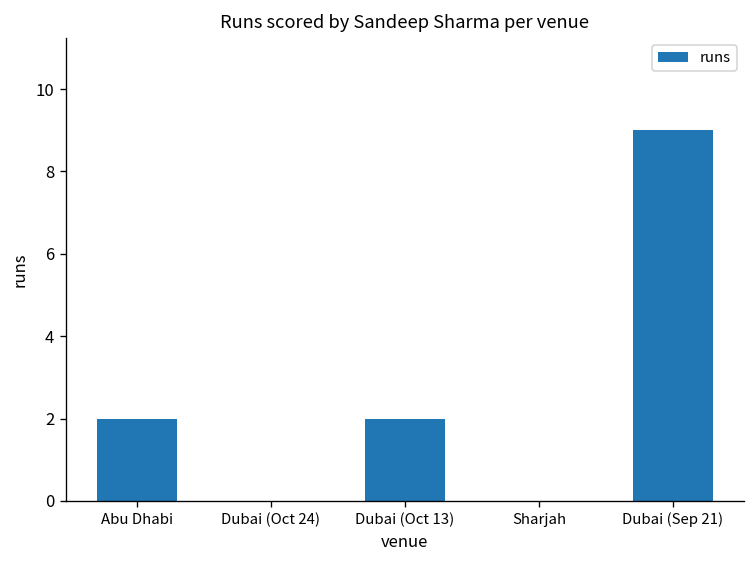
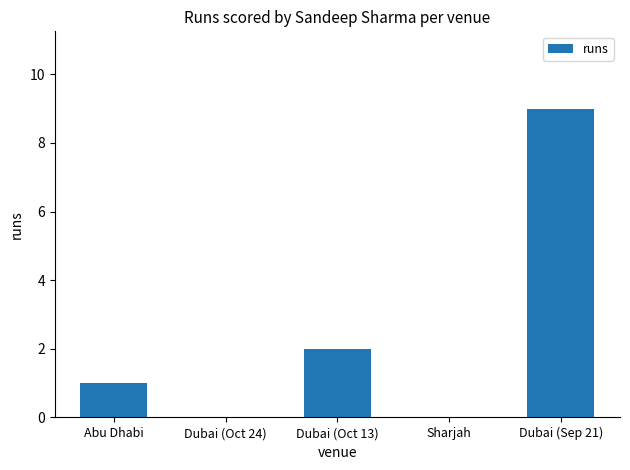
Abu Dhabi: 2 -> 1
